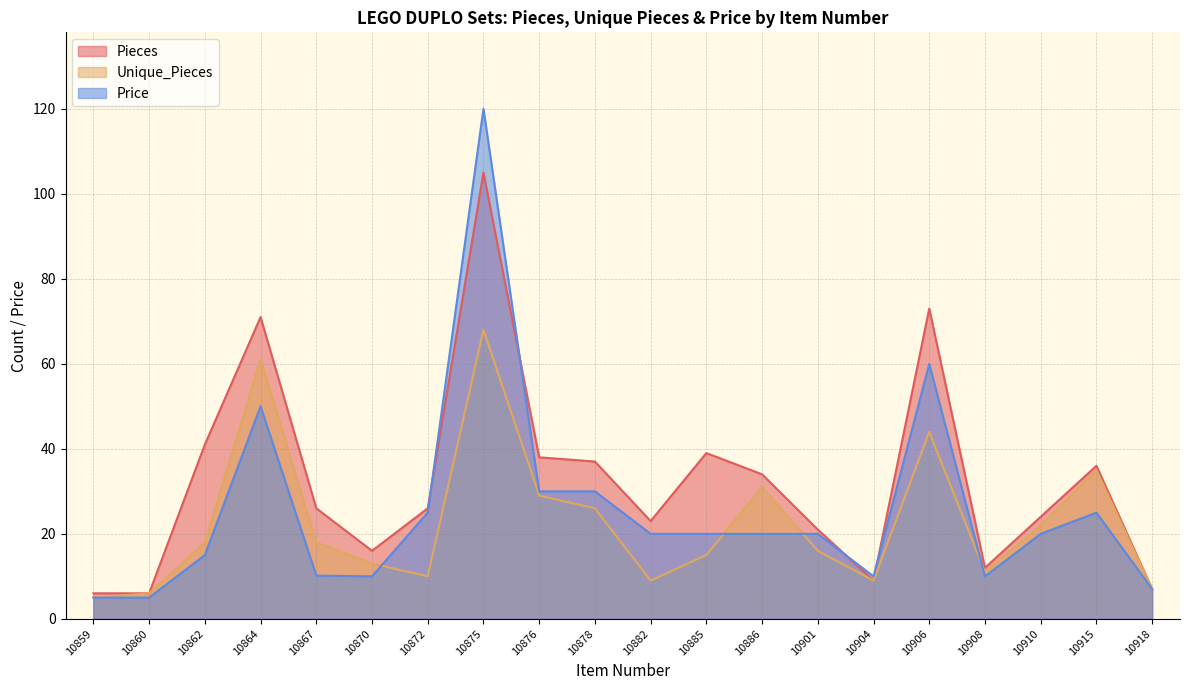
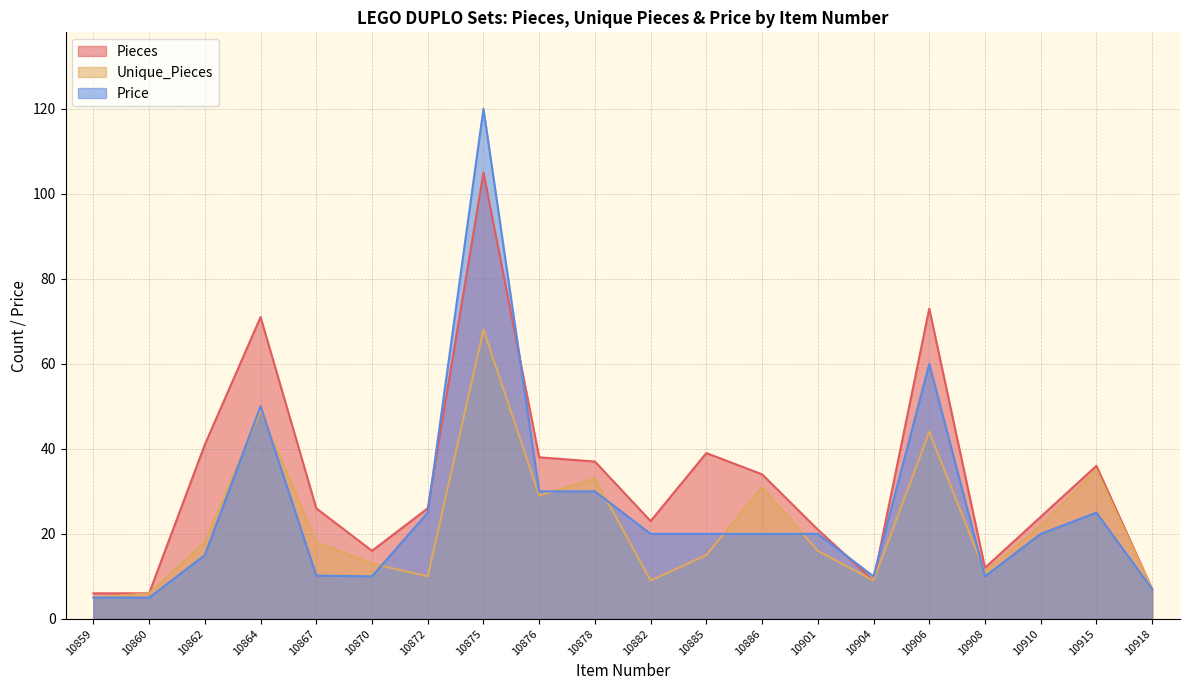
Unique_Pieces, 10864: 61 -> 49
Unique_Pieces, 10878: 26 -> 33
